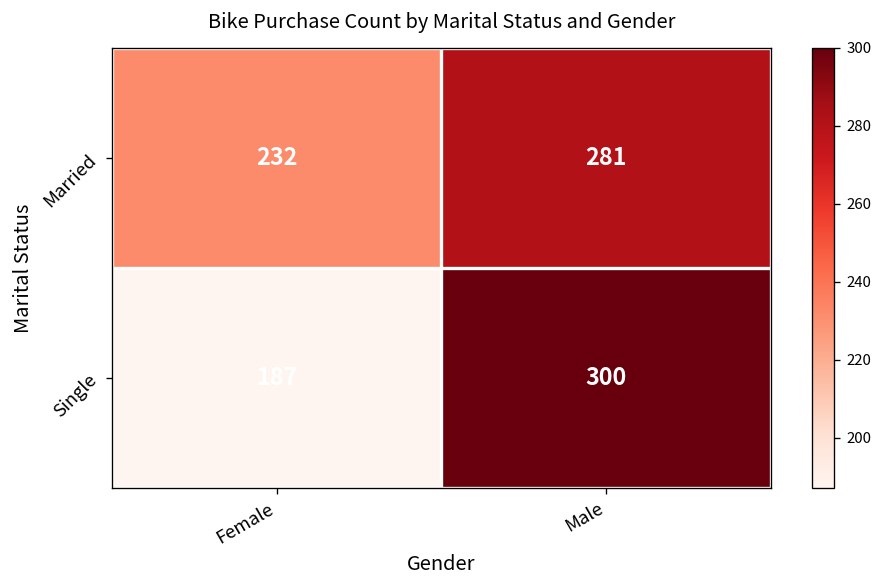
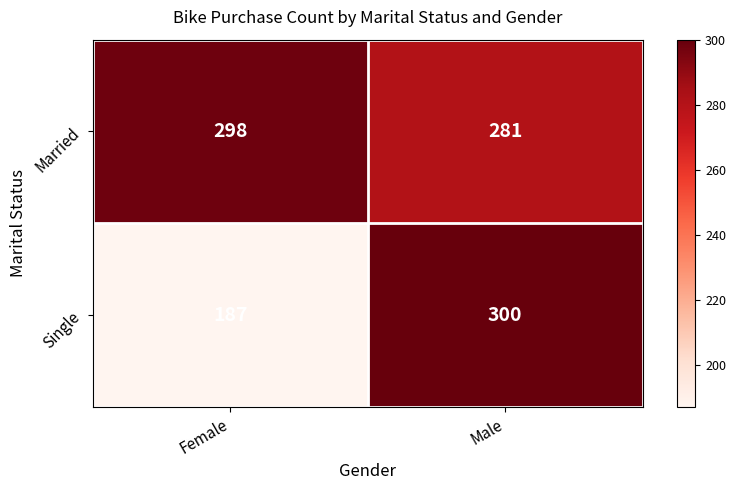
Married, Female: 232 -> 298
